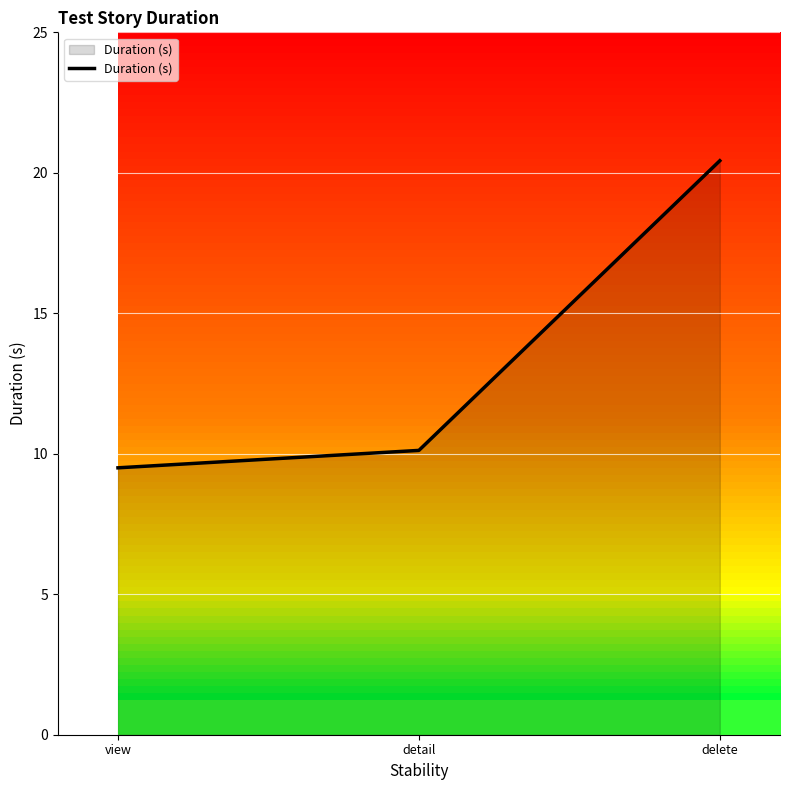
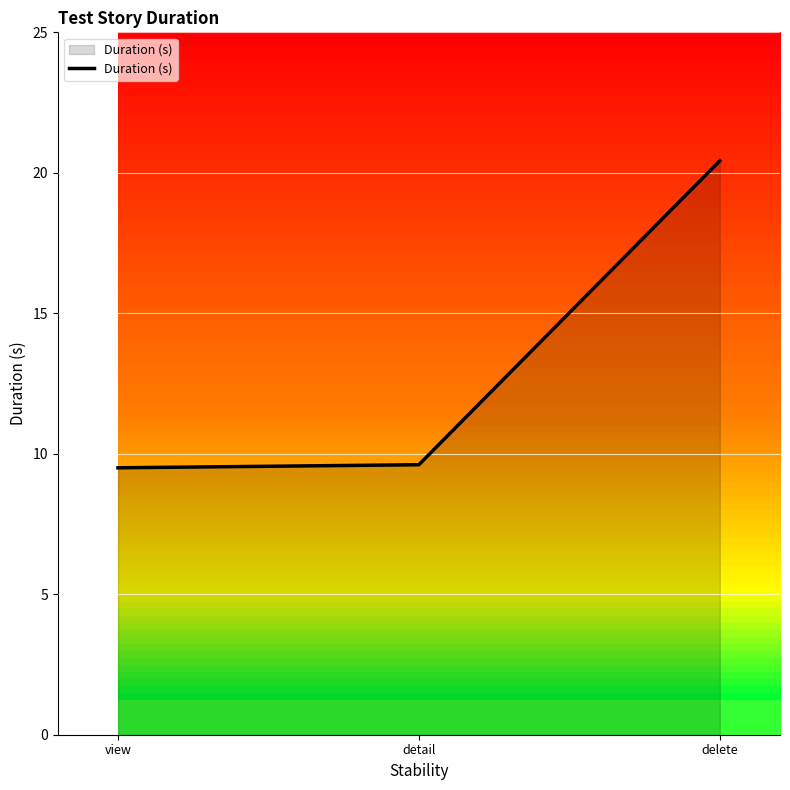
detail: 10.1 -> 9.6
